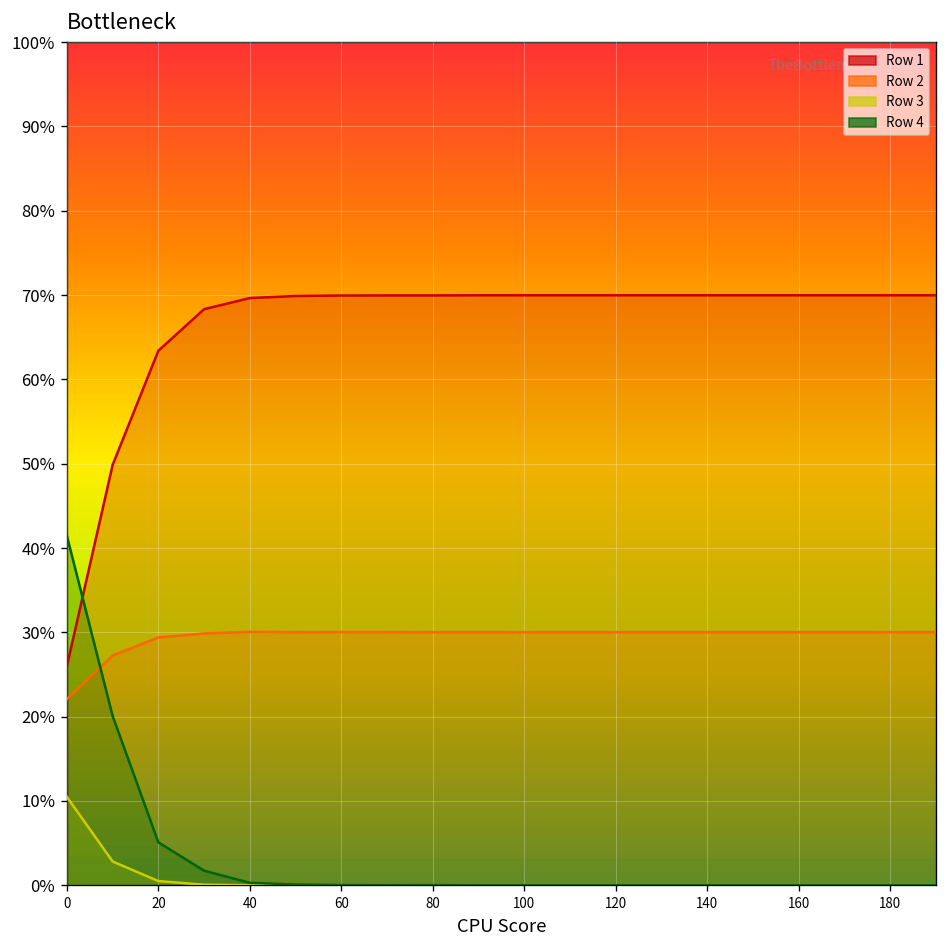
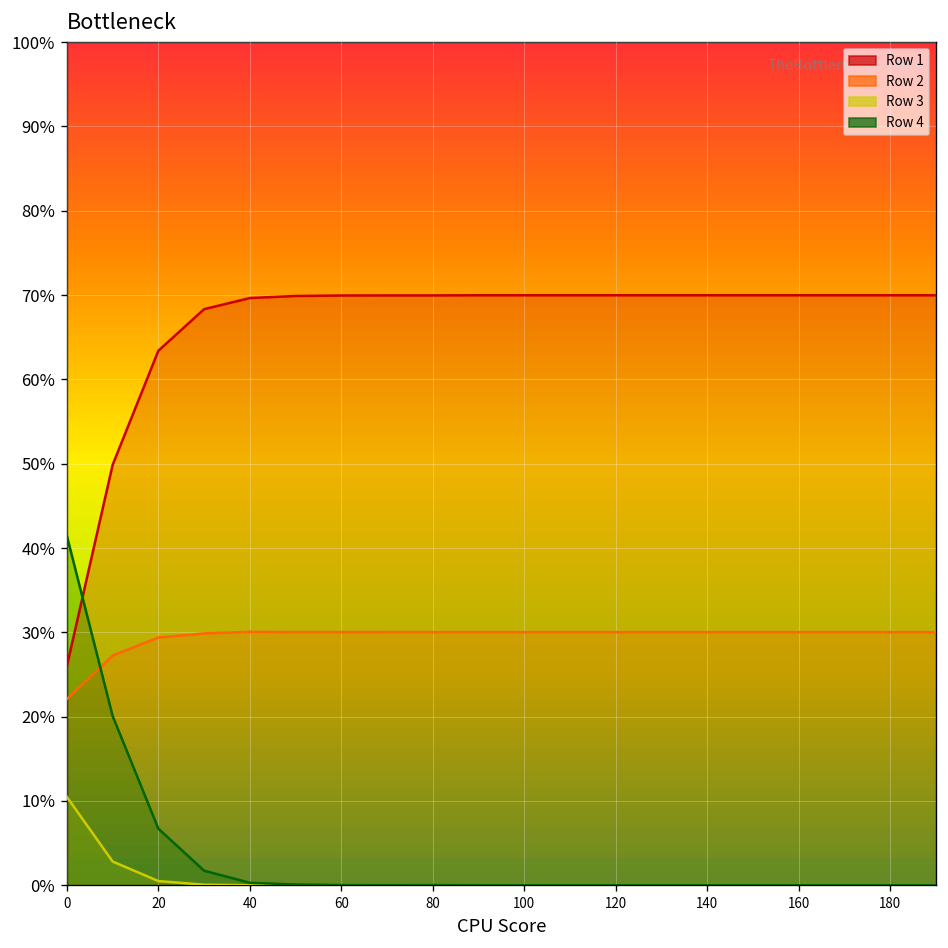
Row 4, 20: 5% -> 7%
